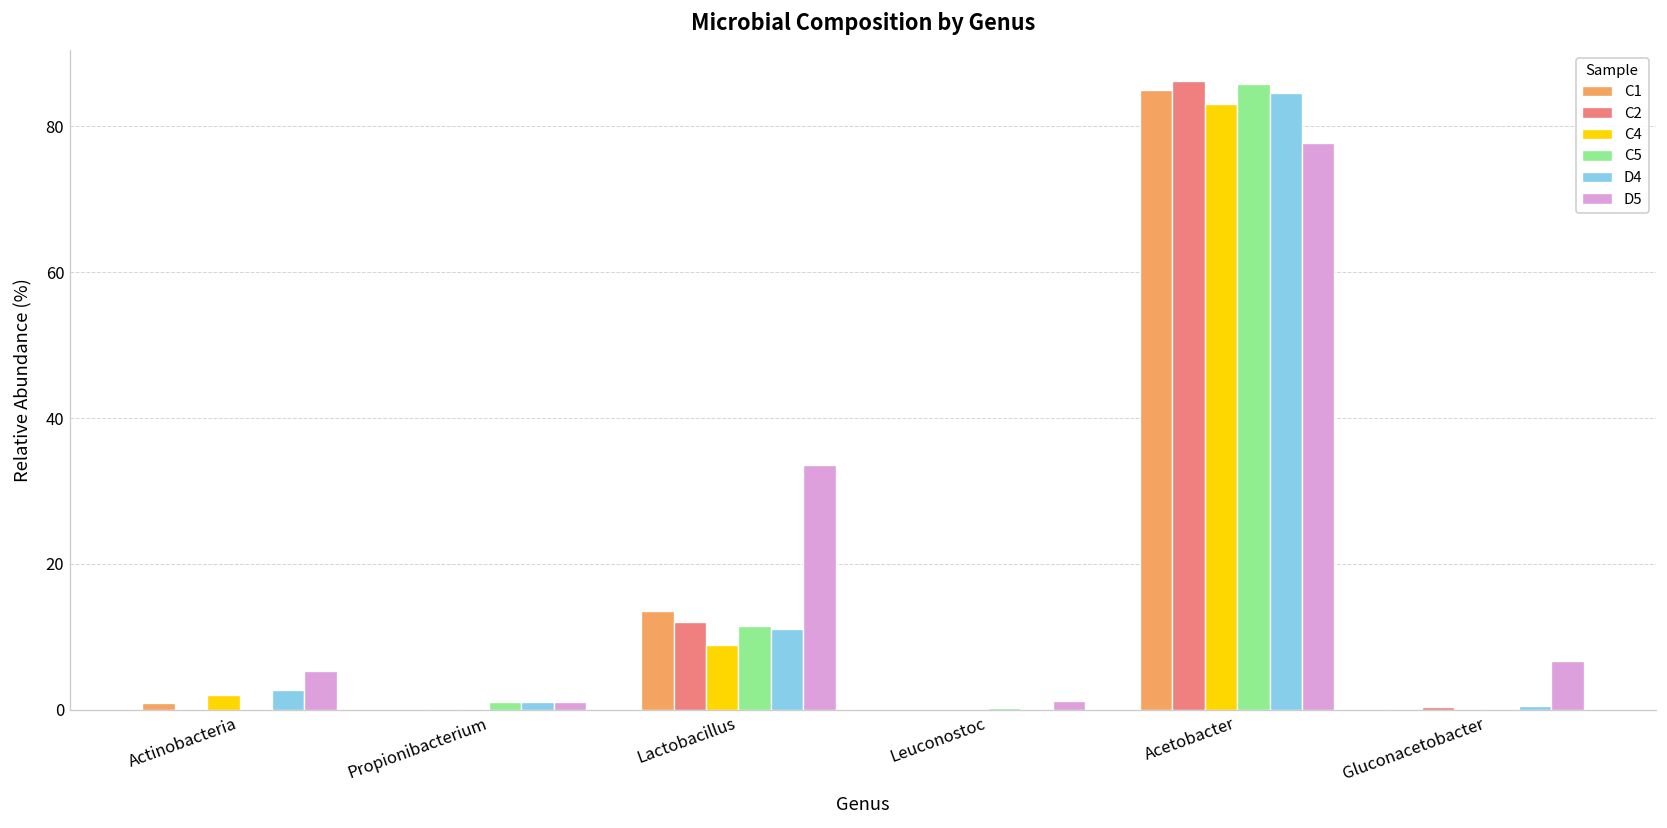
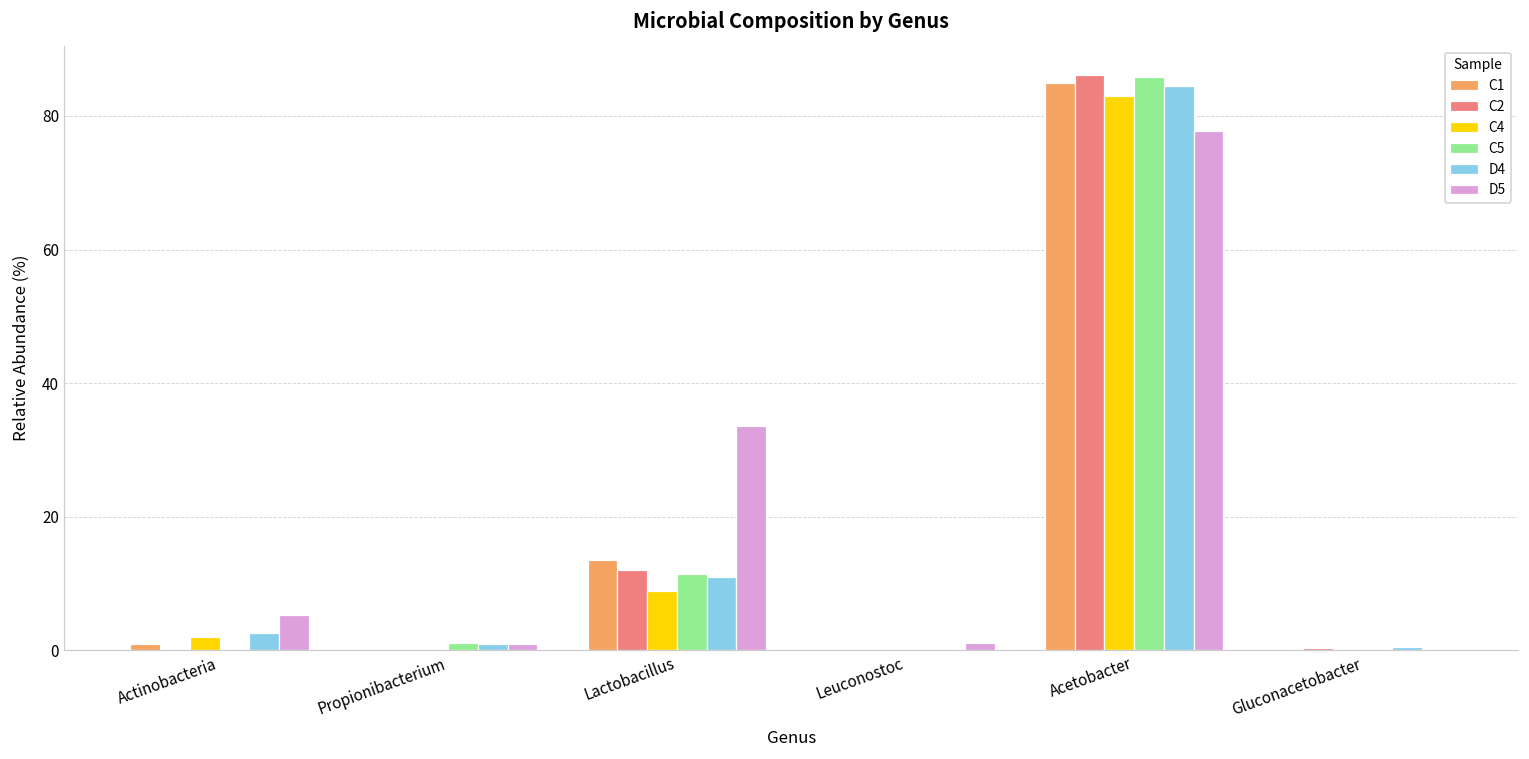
D5, Gluconacetobacter: 7 -> 0
